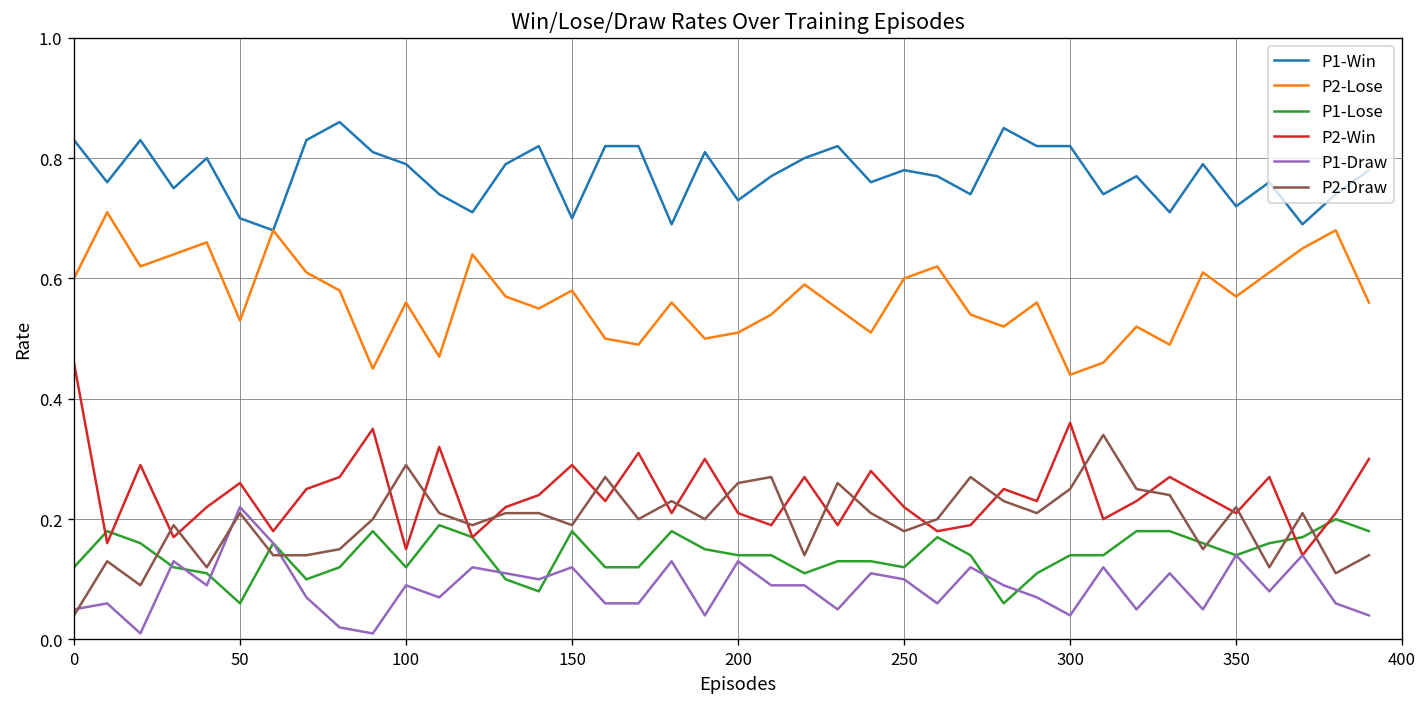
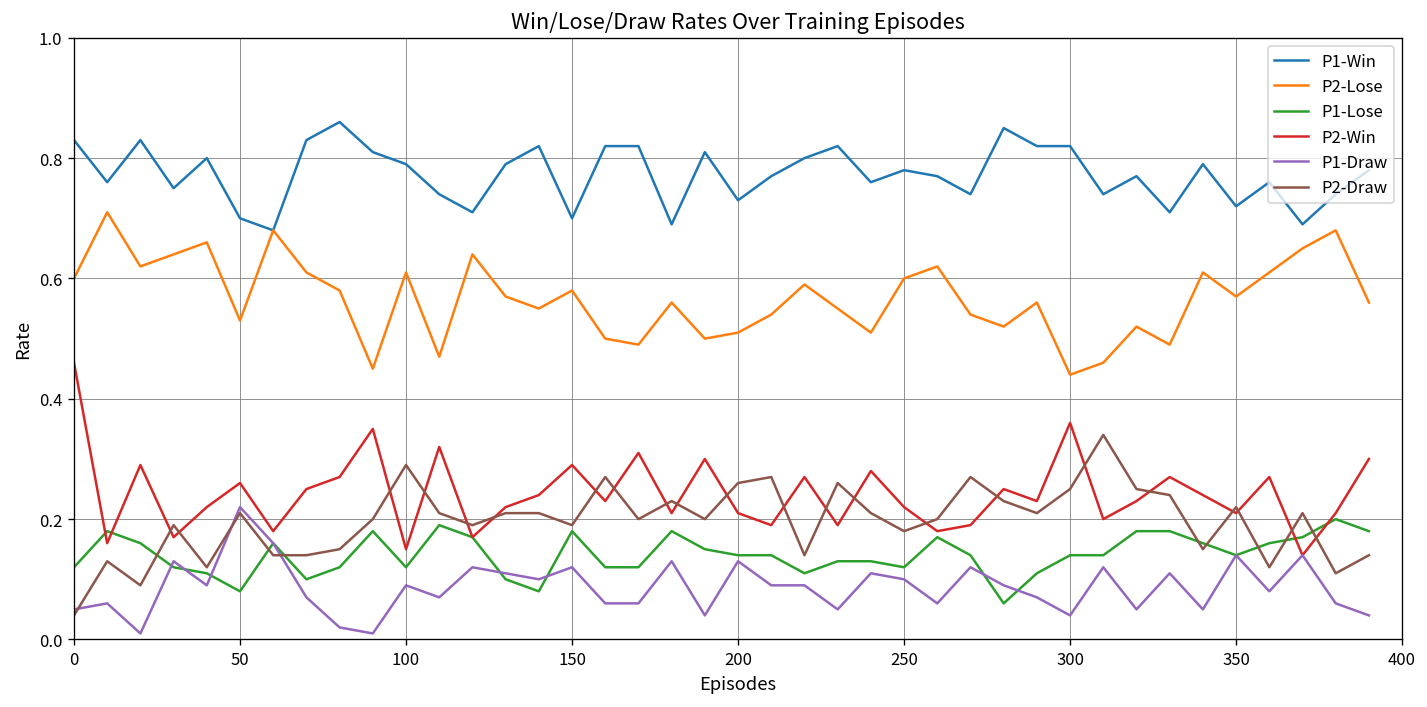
P1-Lose, 50: 0.06 -> 0.08
P2-Lose, 100: 0.56 -> 0.61
